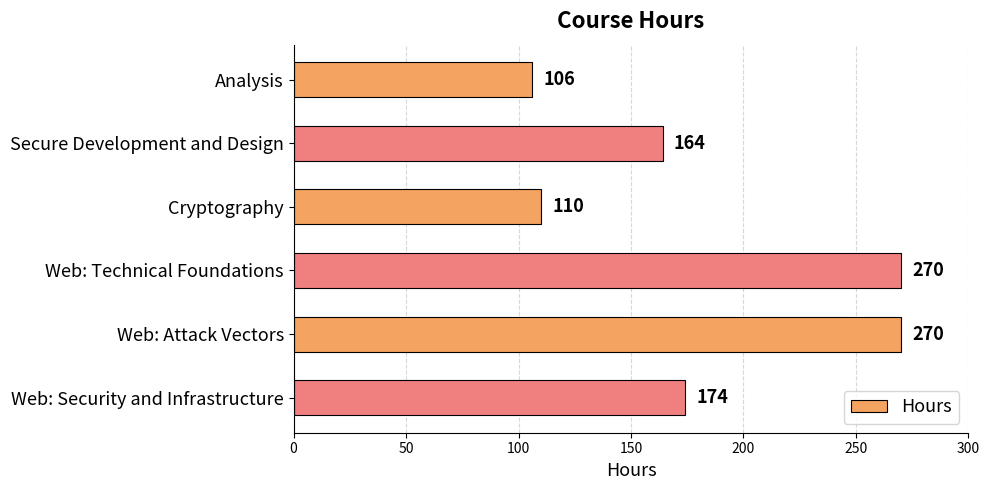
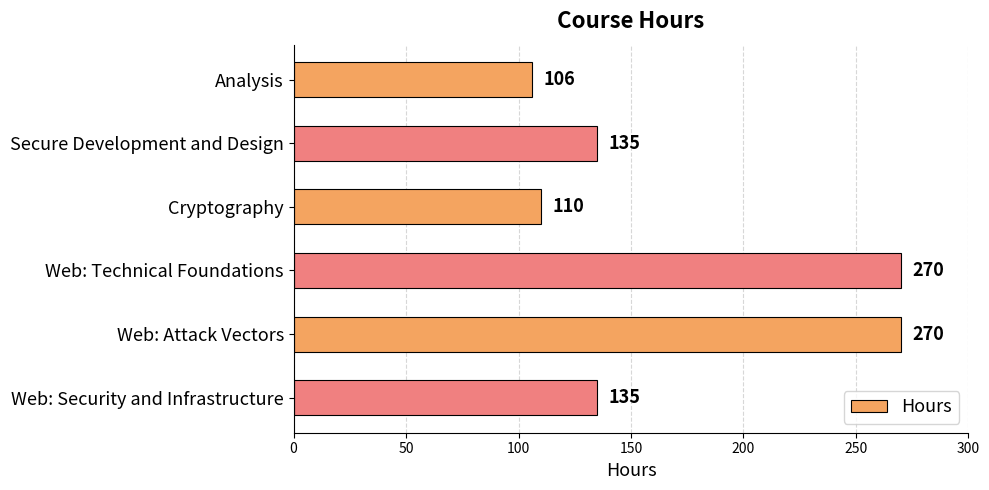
Secure Development and Design: 164 -> 135
Web: Security and Infrastructure: 174 -> 135
